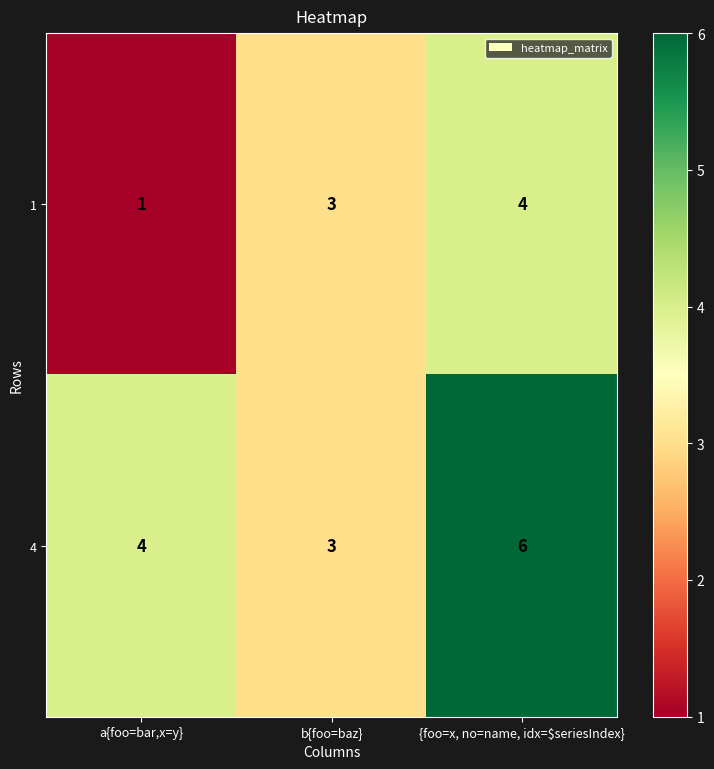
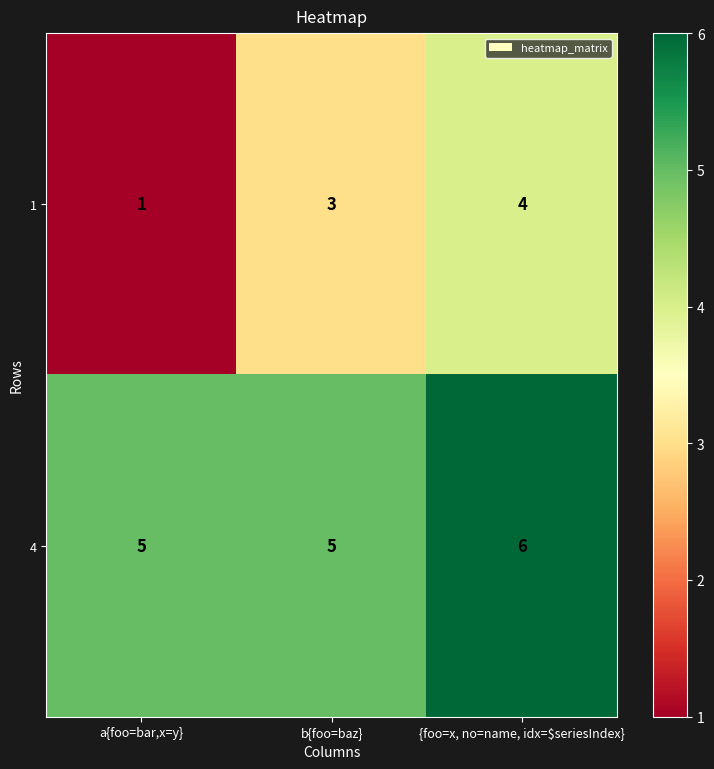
4, a{foo=bar,x=y}: 4 -> 5
4, b{foo=baz}: 3 -> 5
